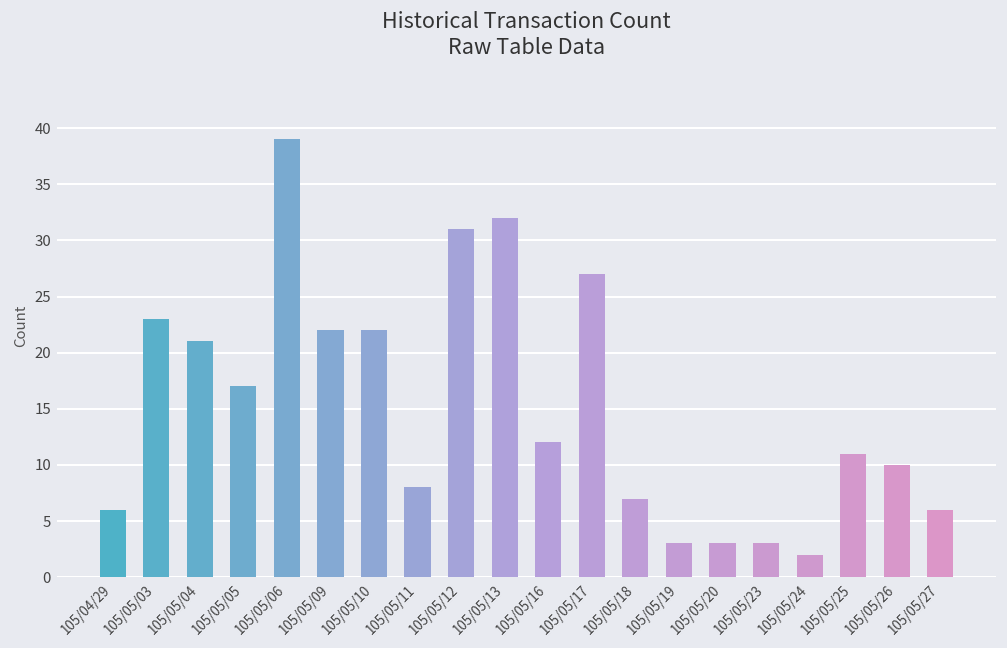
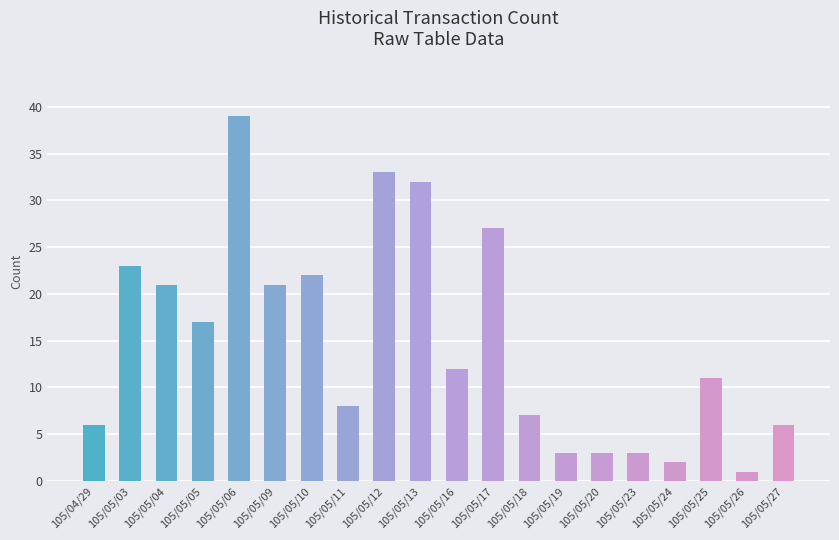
105/05/09: 22 -> 21
105/05/12: 31 -> 33
105/05/26: 10 -> 1
